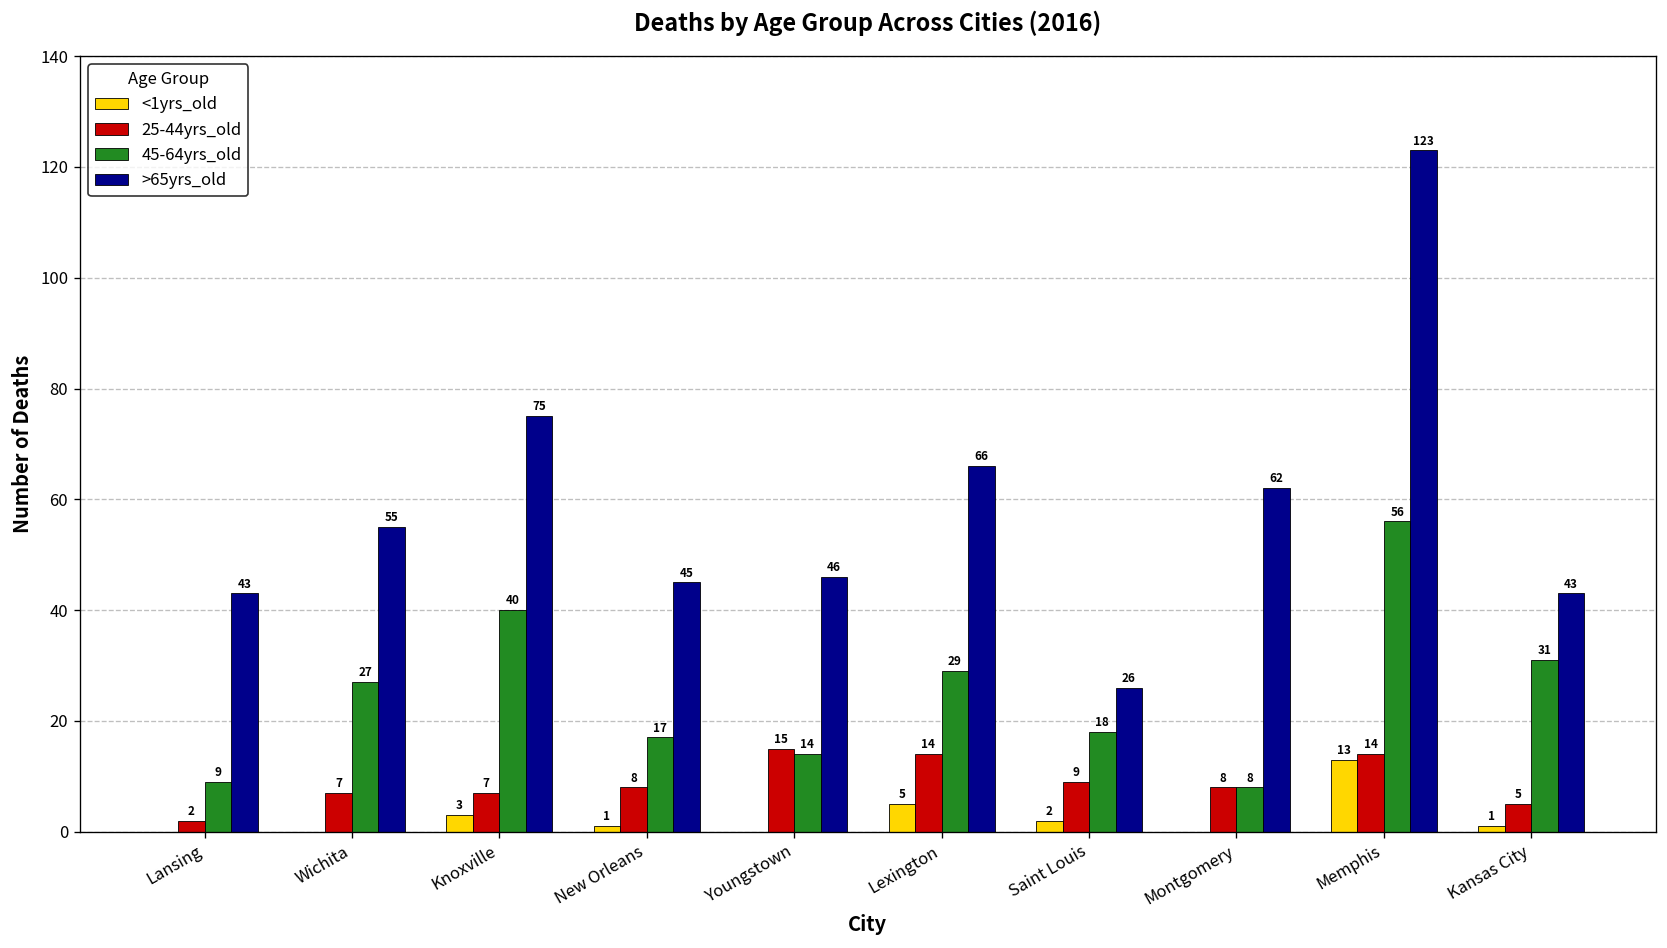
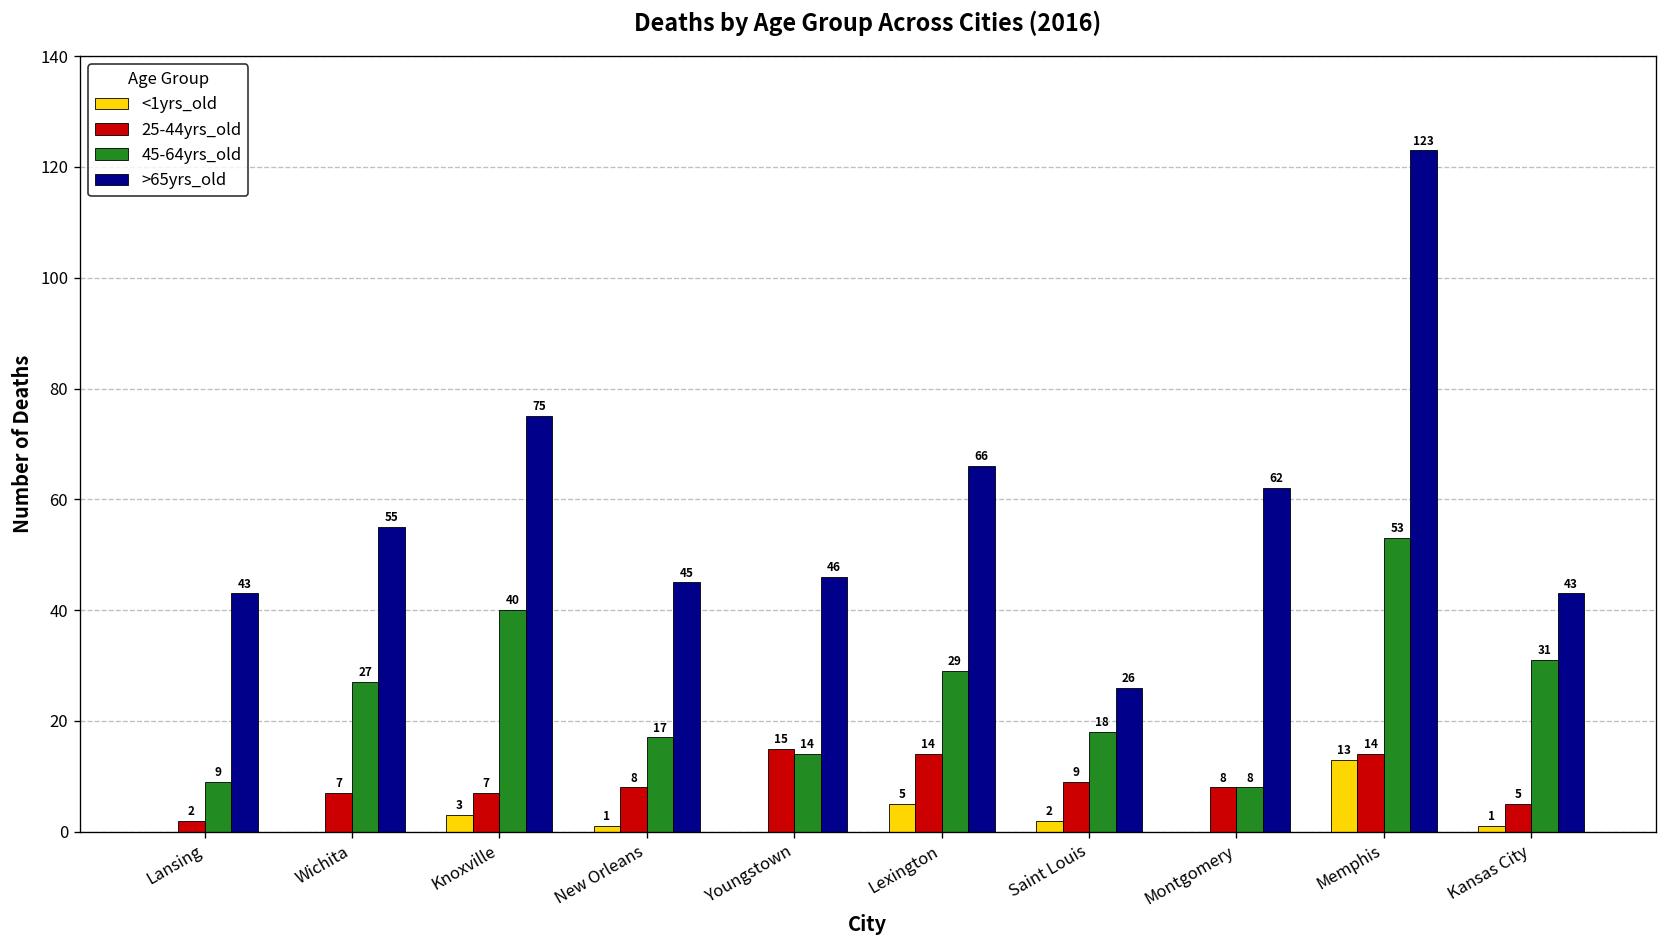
45-64yrs_old, Memphis: 56 -> 53
